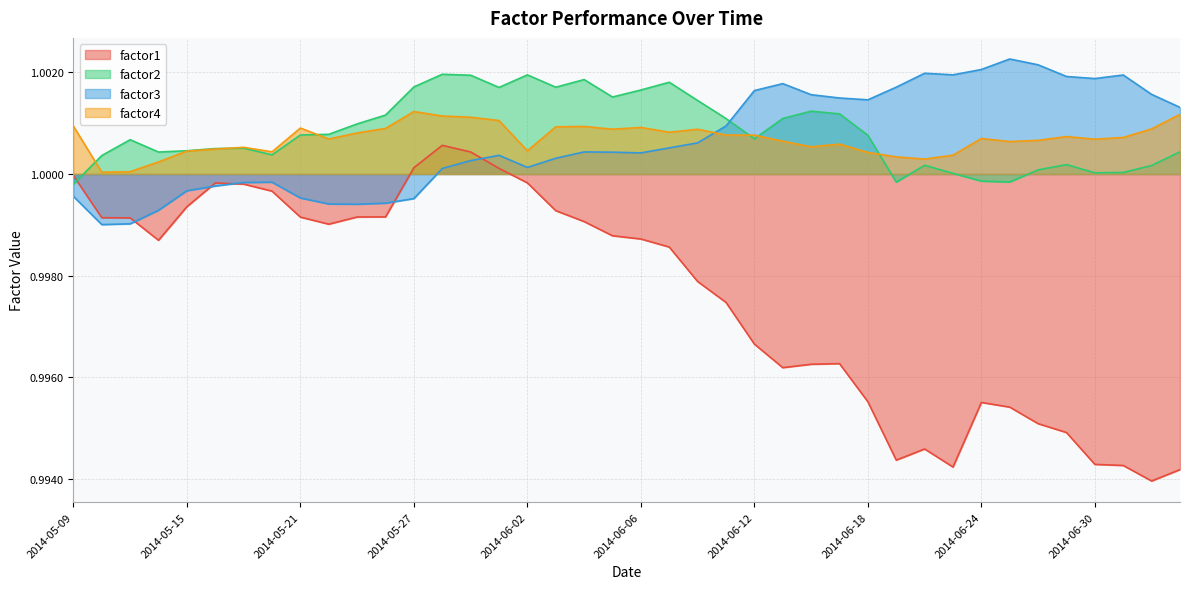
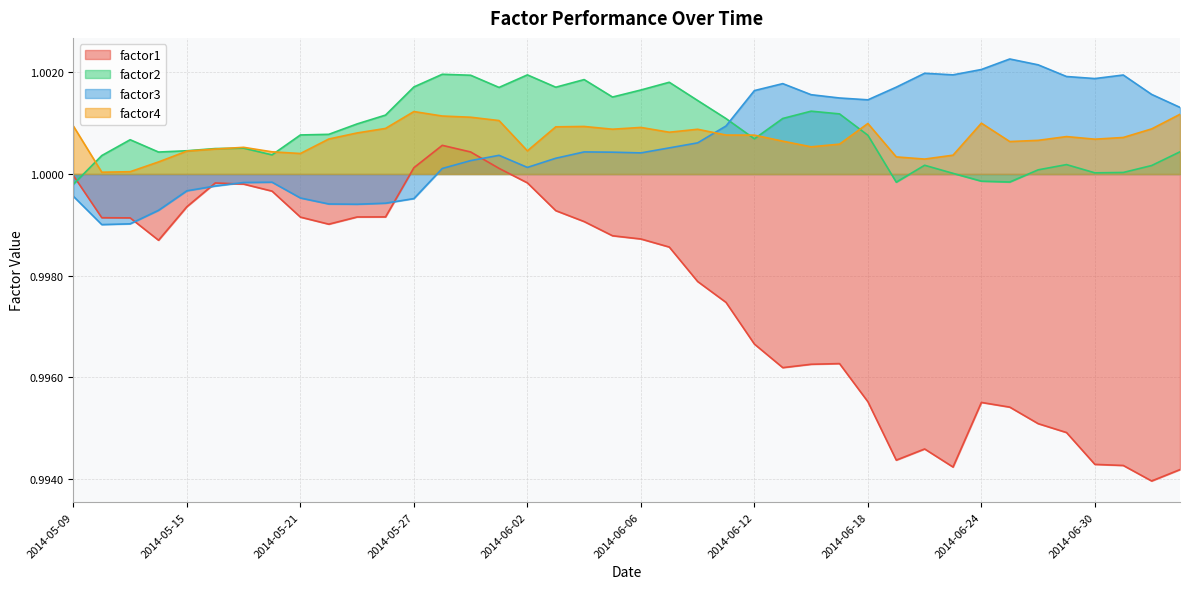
factor4, 2014-05-21: 1.0009 -> 1.0004
factor4, 2014-06-18: 1.0004 -> 1.0010
factor4, 2014-06-24: 1.0007 -> 1.0010
